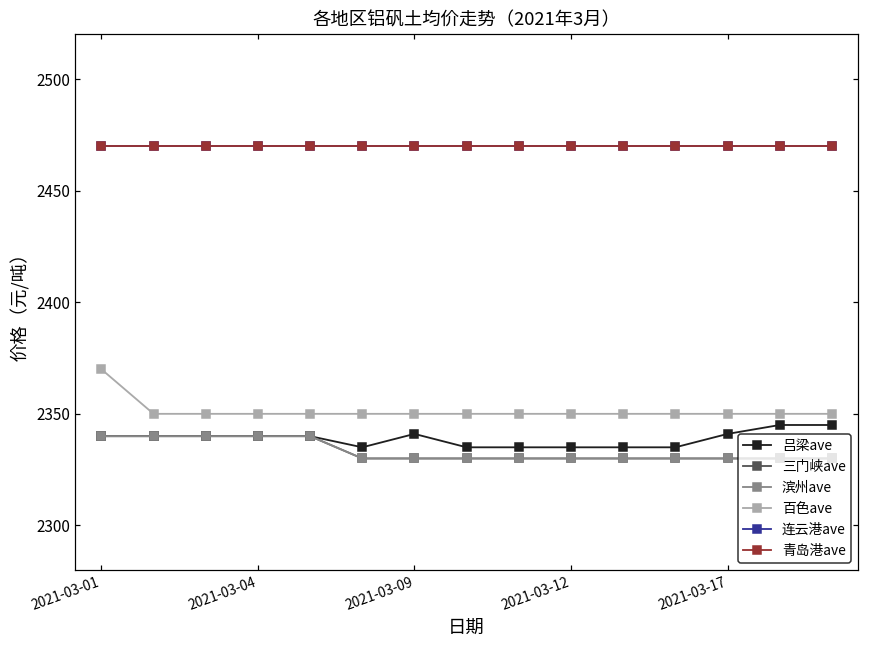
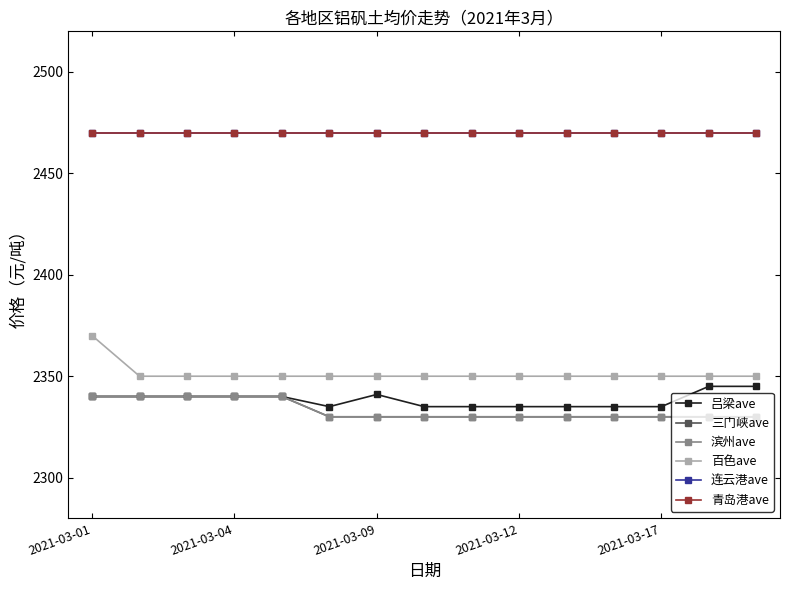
吕梁ave, 2021-03-17: 2341 -> 2335
